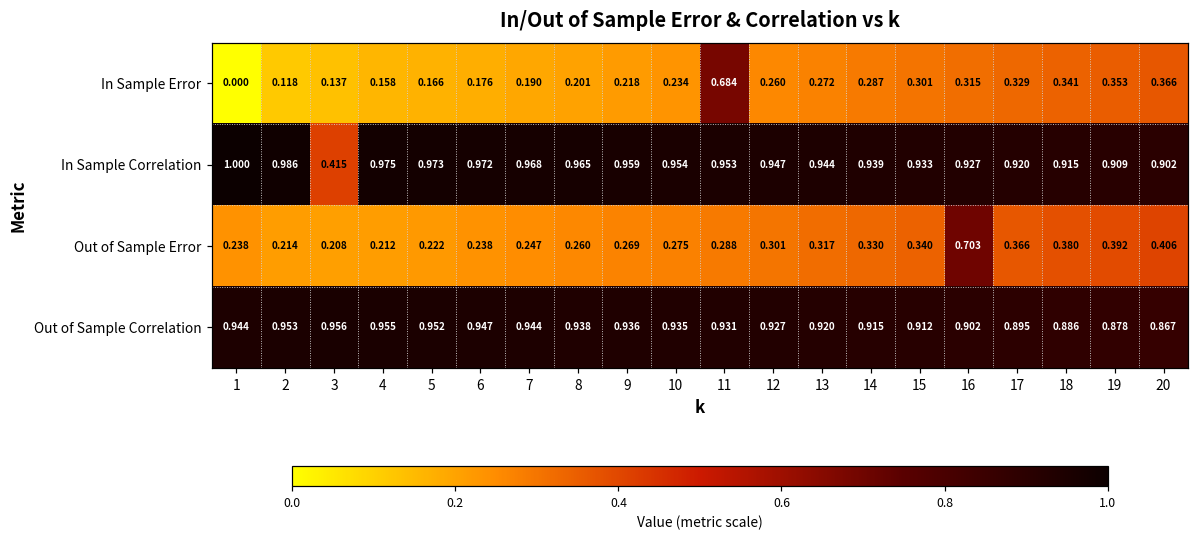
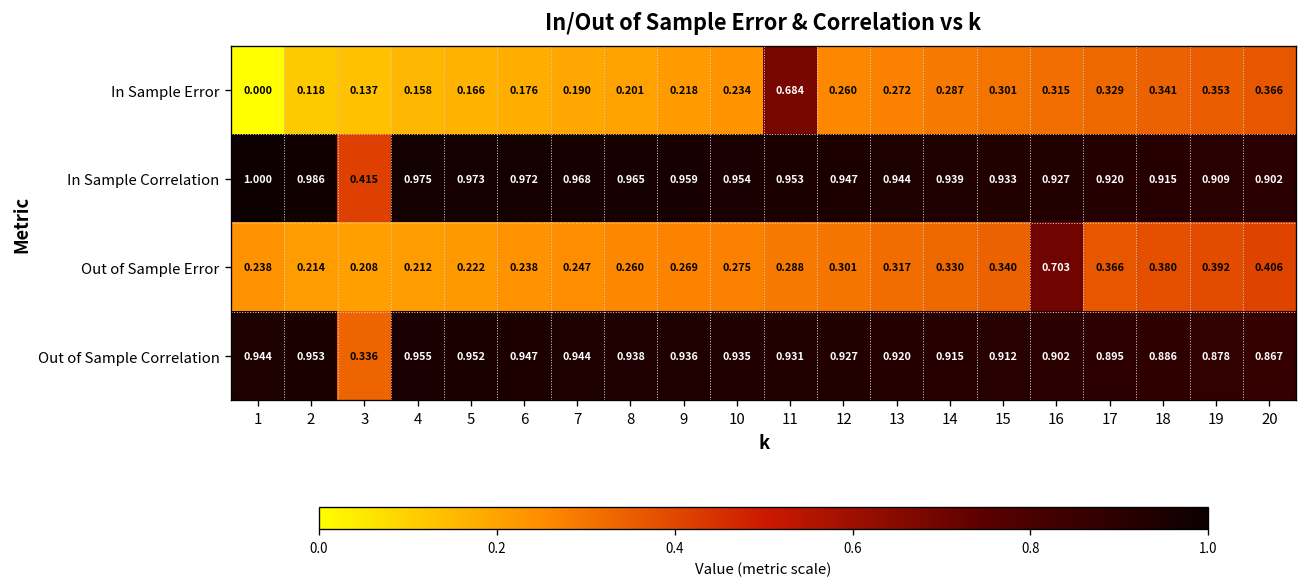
Out of Sample Correlation, 3: 0.956 -> 0.336
